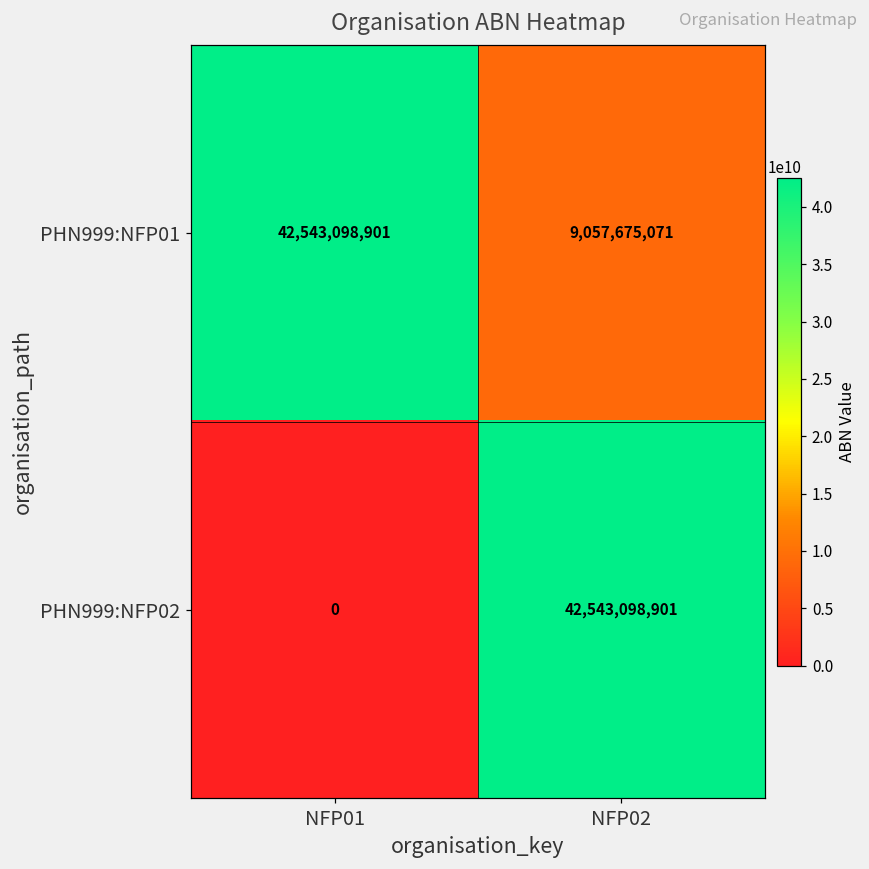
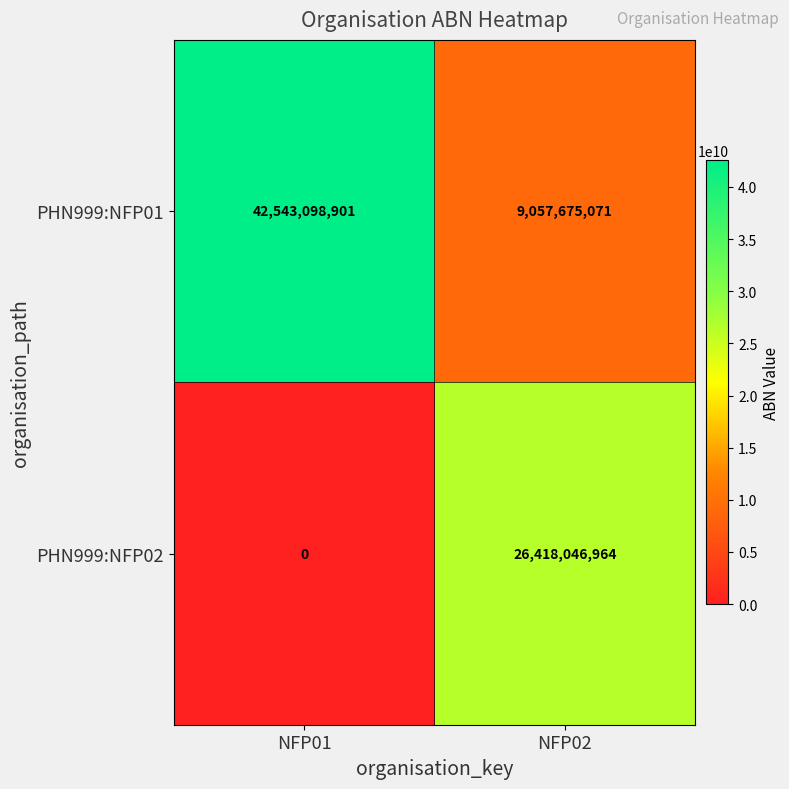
PHN999:NFP02, NFP02: 42,543,098,901 -> 26,418,046,964
